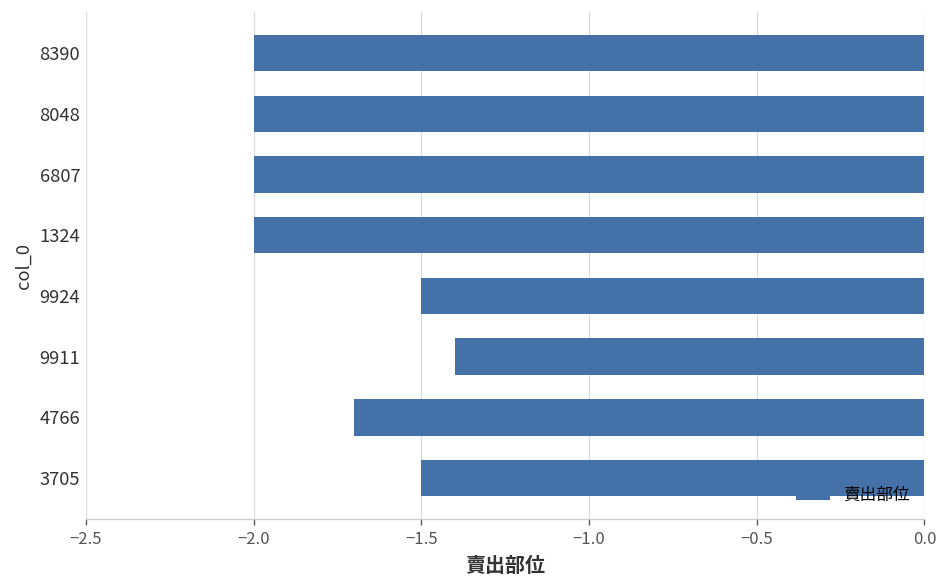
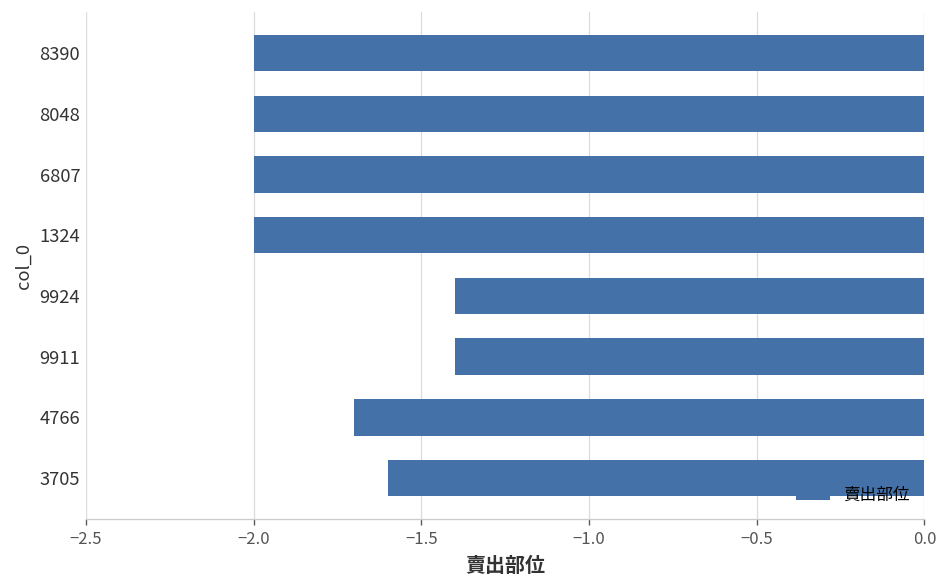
9924: -1.5 -> -1.4
3705: -1.5 -> -1.6
